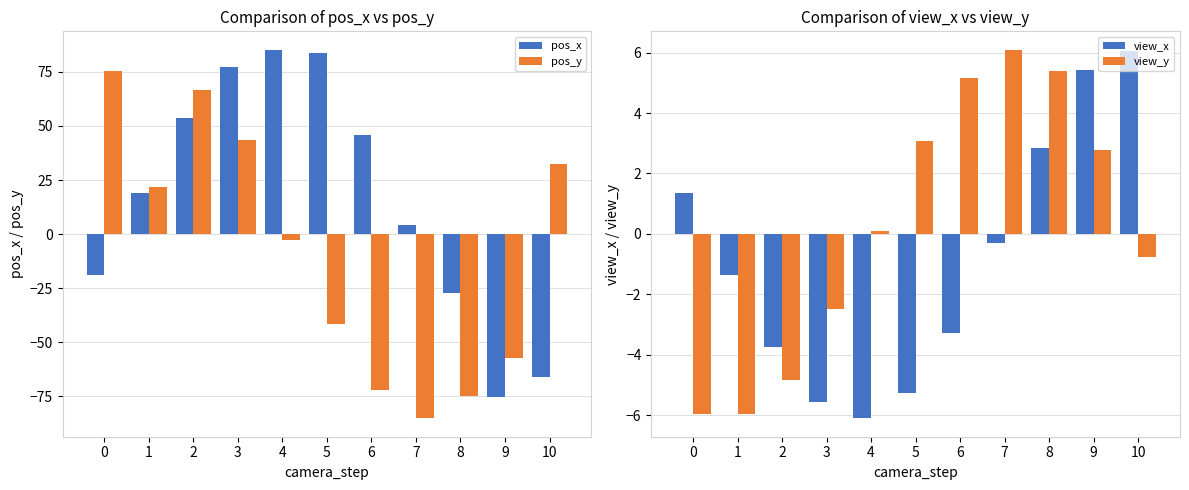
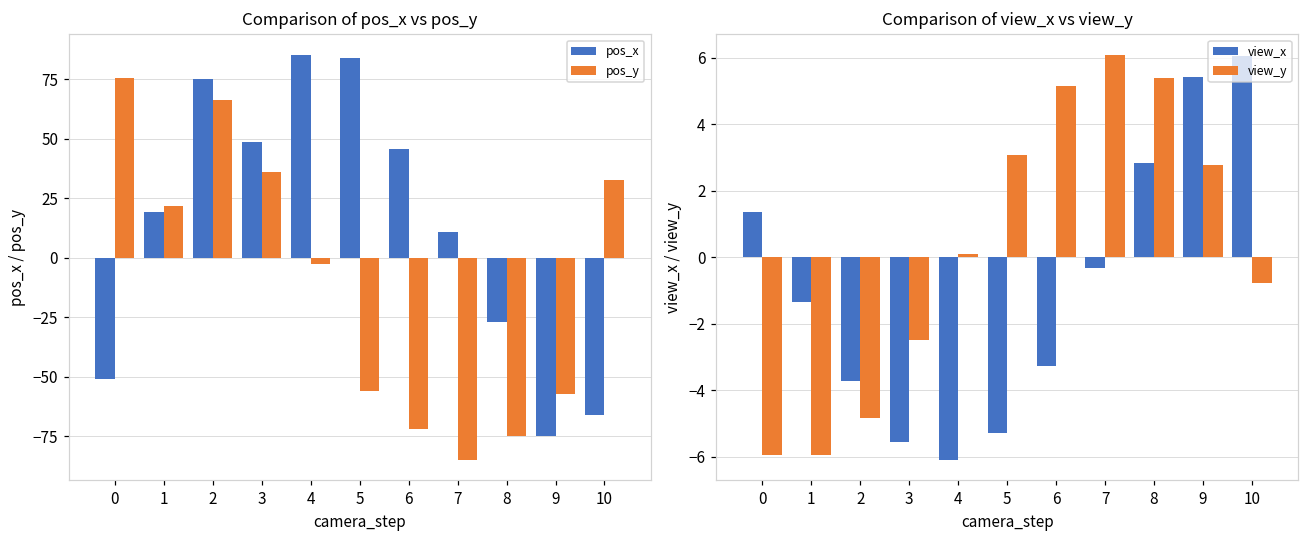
Comparison of pos_x vs pos_y, pos_x, 0: -19 -> -51
Comparison of pos_x vs pos_y, pos_x, 2: 53 -> 75
Comparison of pos_x vs pos_y, pos_x, 3: 77 -> 49
Comparison of pos_x vs pos_y, pos_y, 3: 44 -> 36
Comparison of pos_x vs pos_y, pos_y, 5: -42 -> -56
Comparison of pos_x vs pos_y, pos_x, 7: 4 -> 11
